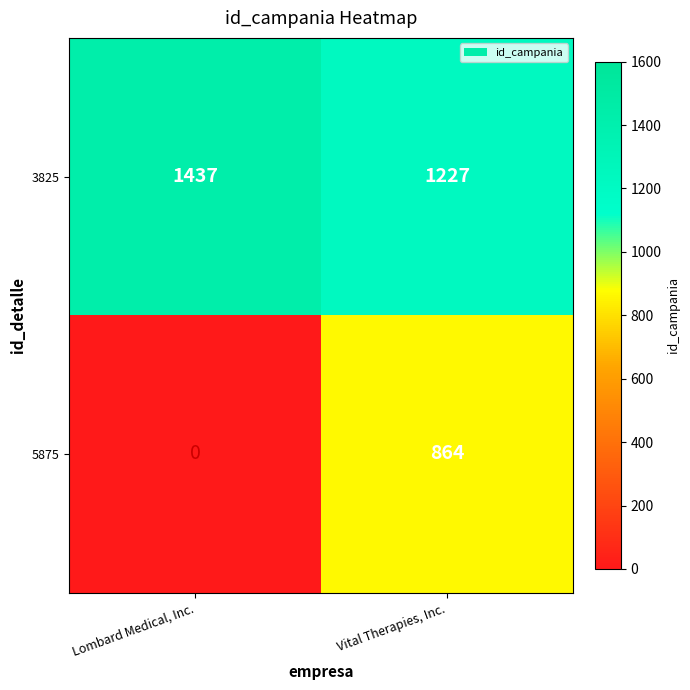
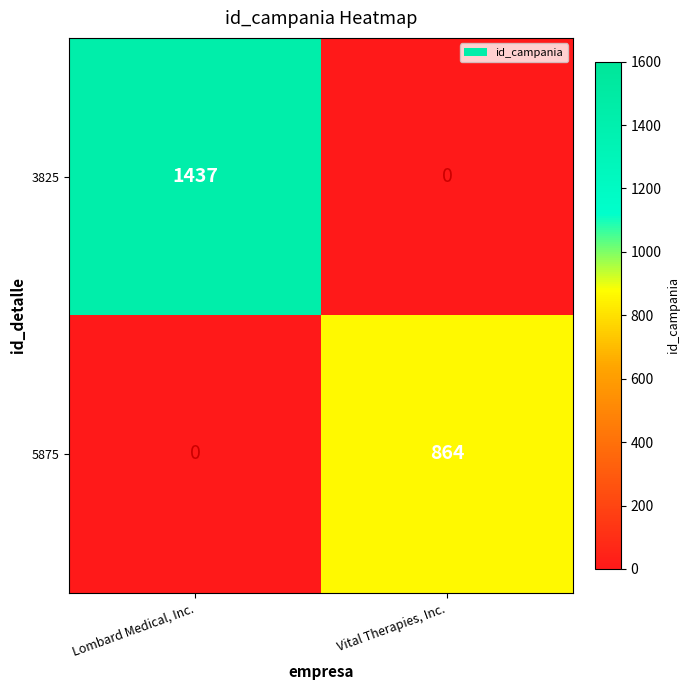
3825, Vital Therapies, Inc.: 1227 -> 0
